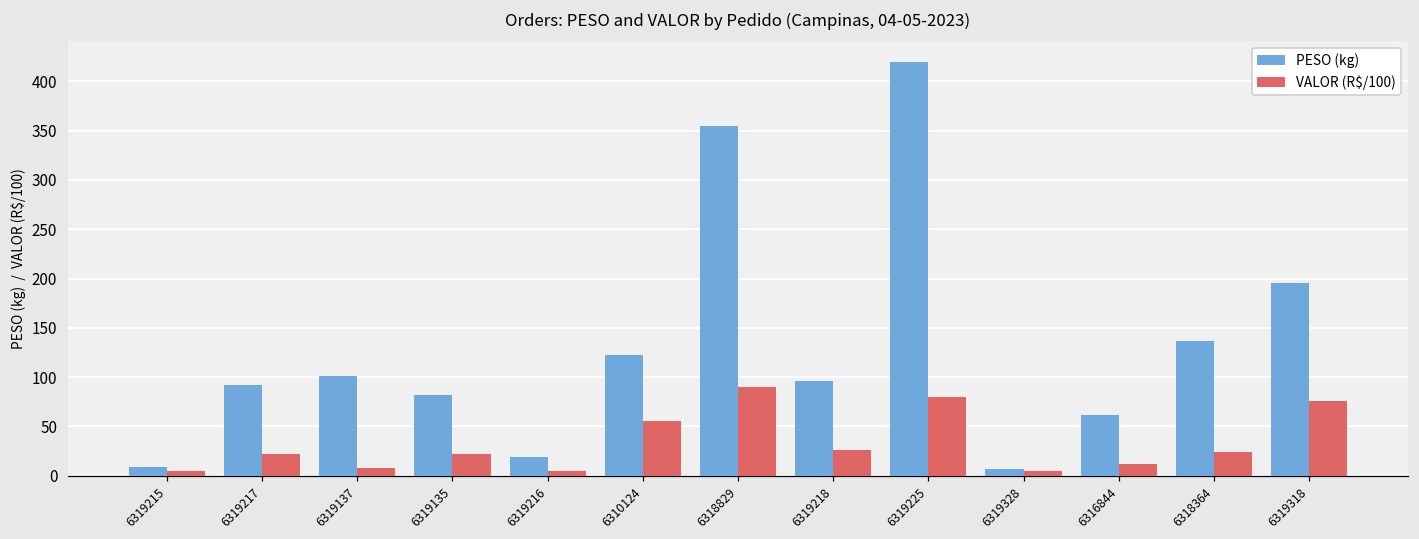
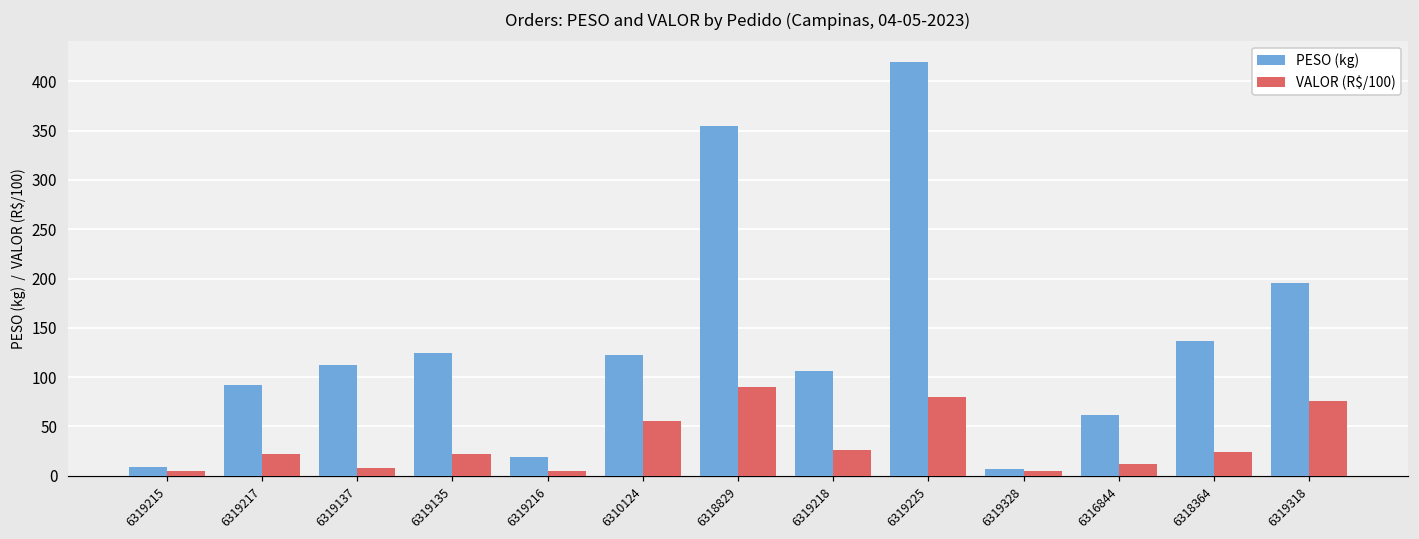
PESO (kg), 6319137: 100 -> 110
PESO (kg), 6319135: 80 -> 120
PESO (kg), 6319218: 100 -> 110
